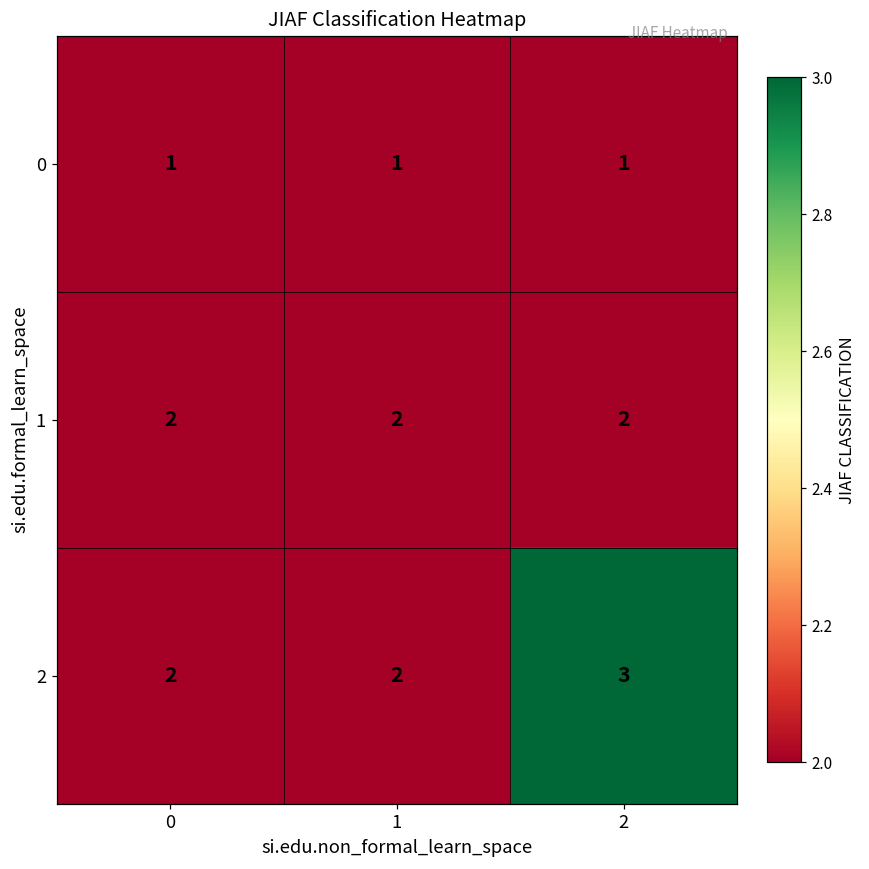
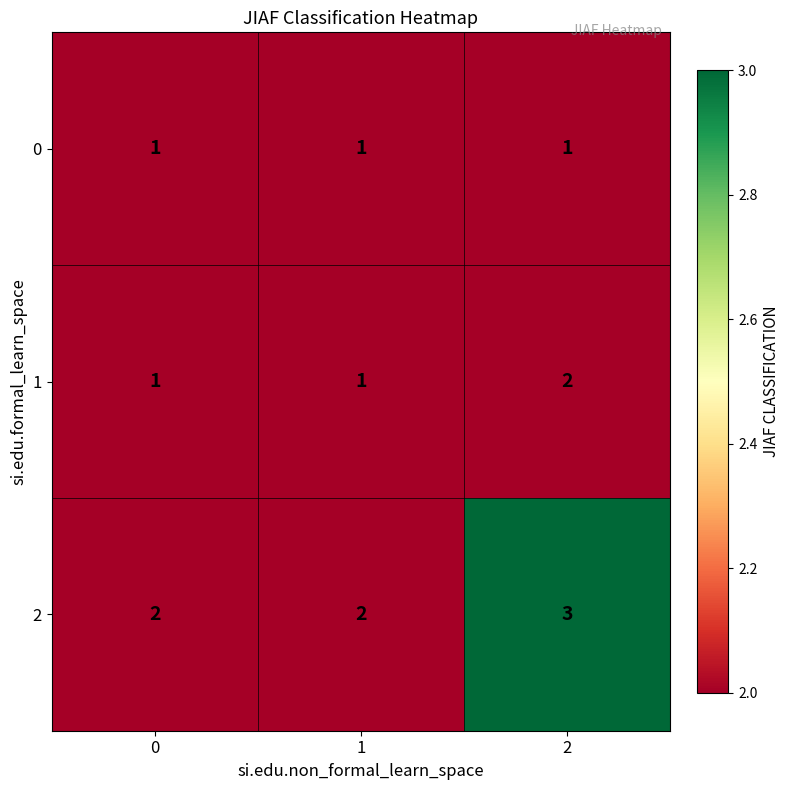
1, 0: 2 -> 1
1, 1: 2 -> 1
